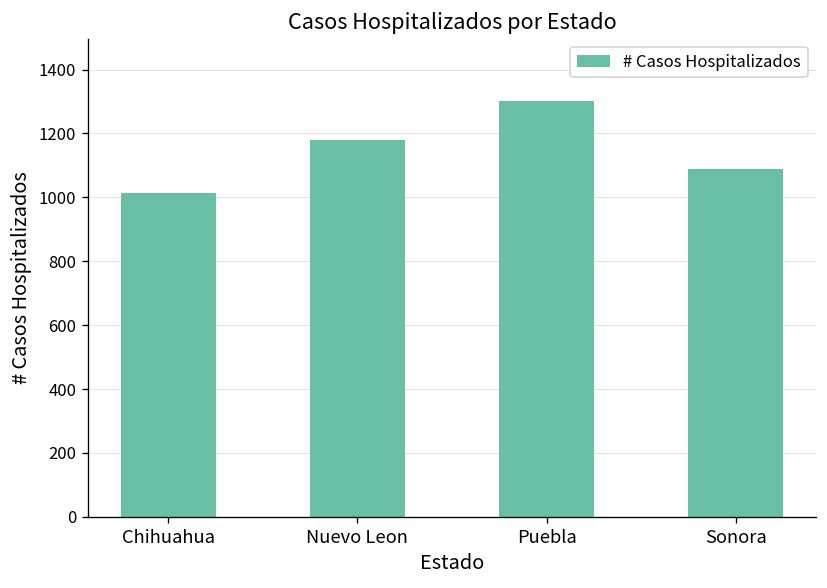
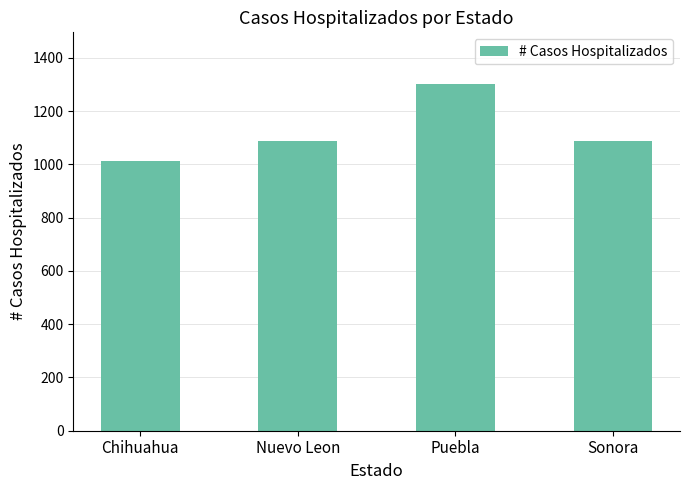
Nuevo Leon: 1180 -> 1090
